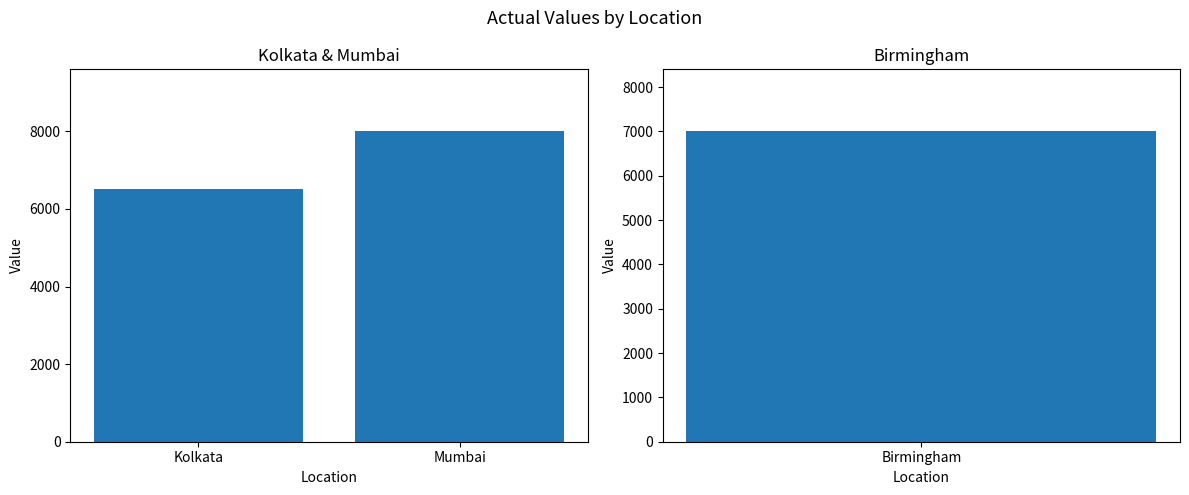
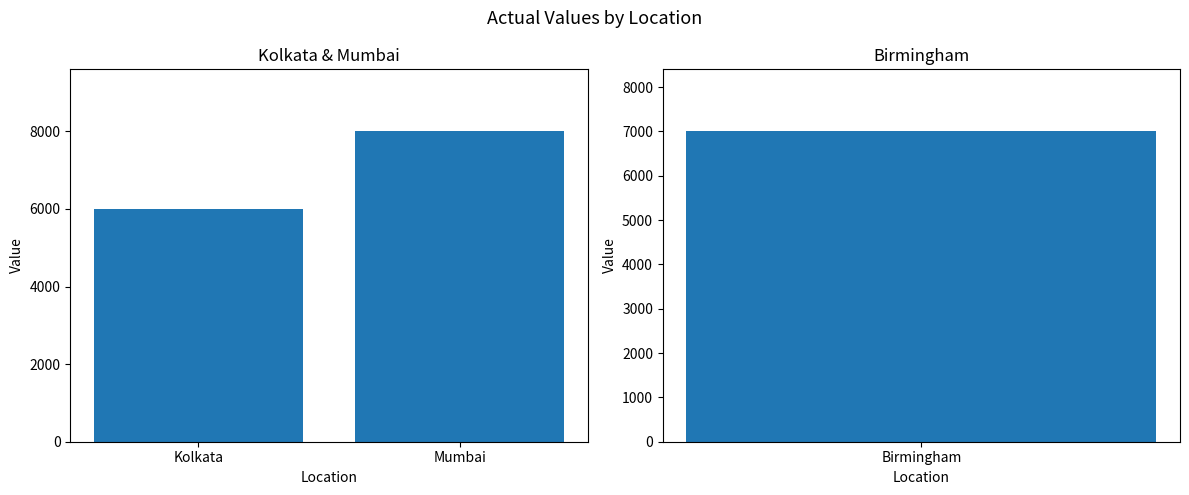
Kolkata & Mumbai, Kolkata: 6500 -> 6000
